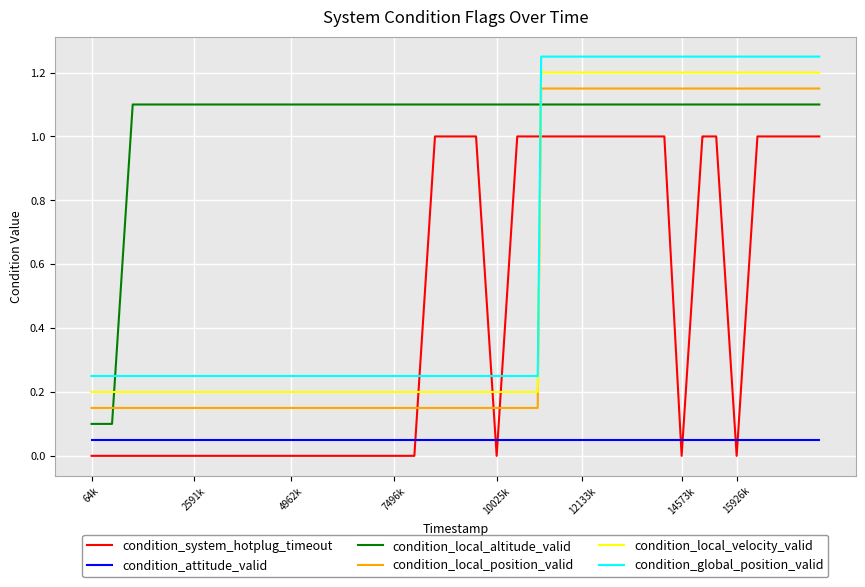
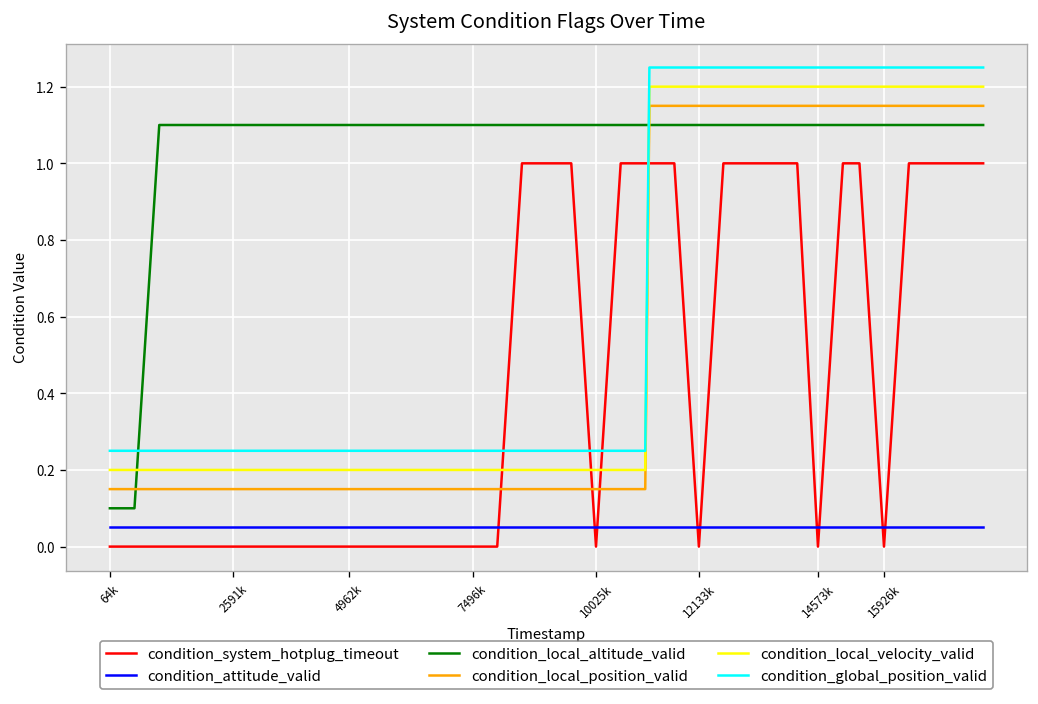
condition_system_hotplug_timeout, 12133k: 1 -> 0
